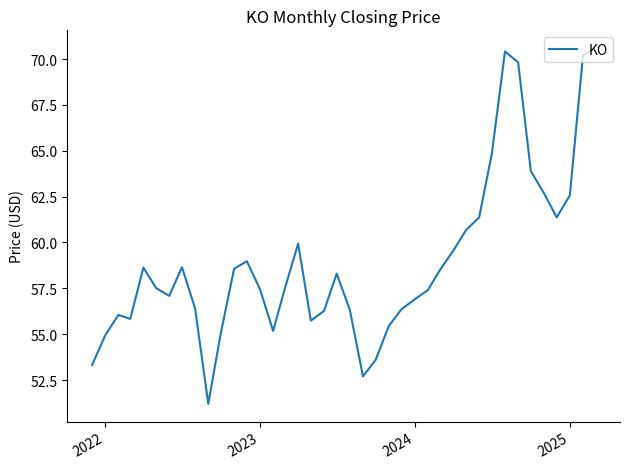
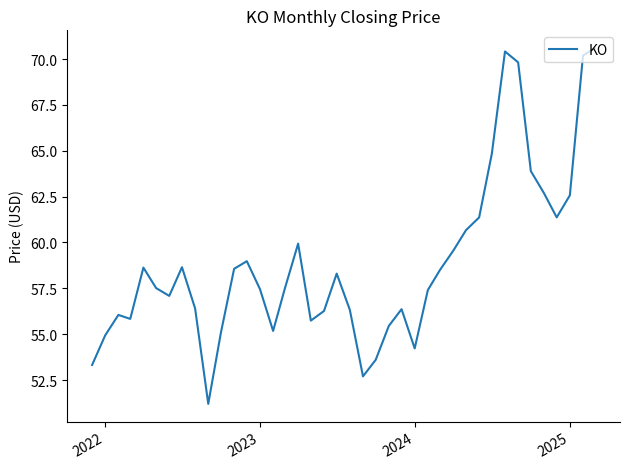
2024: 56.9 -> 54.2
